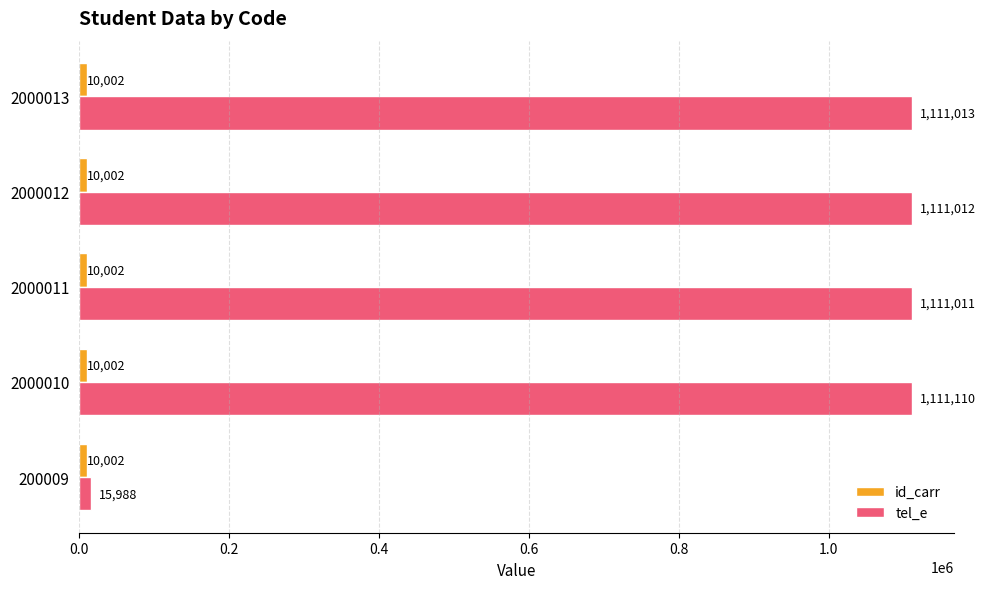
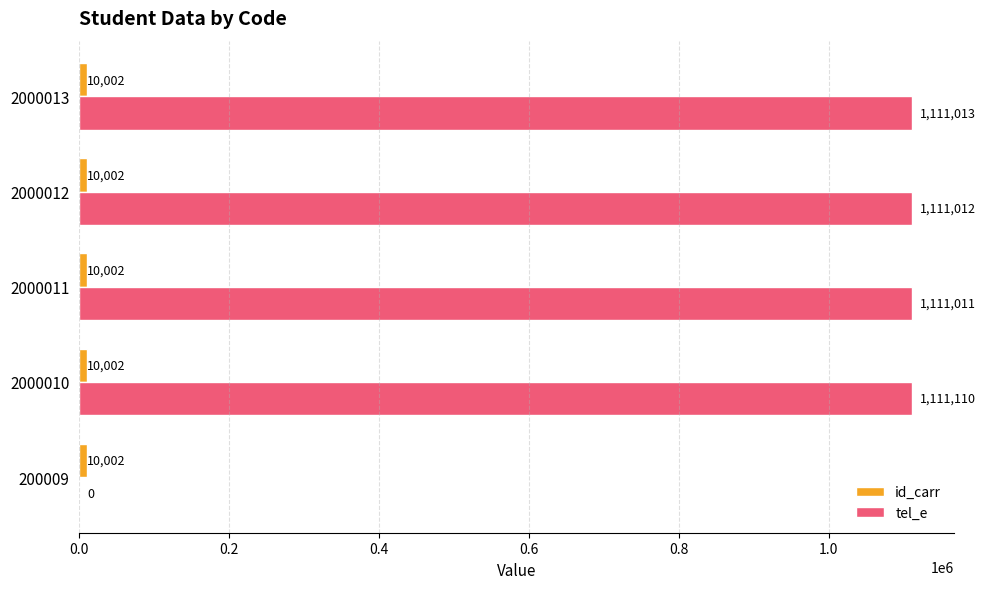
tel_e, 200009: 15,988 -> 0
